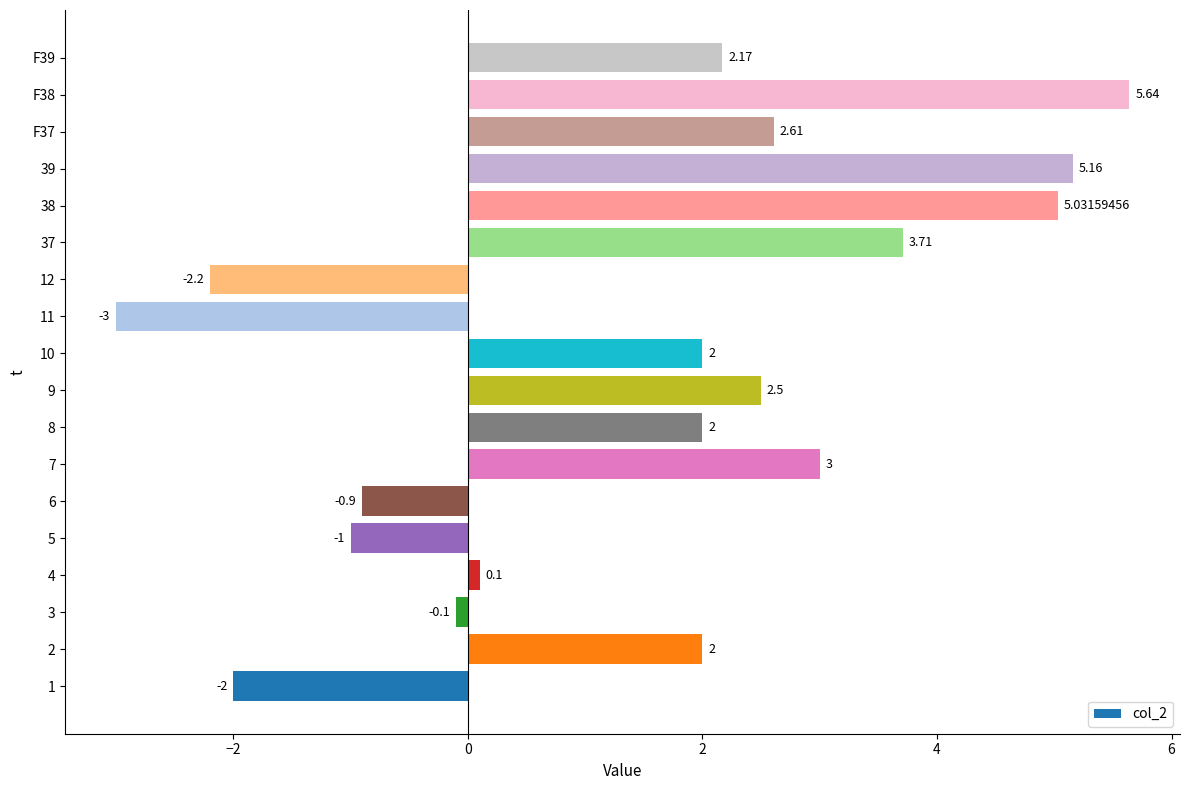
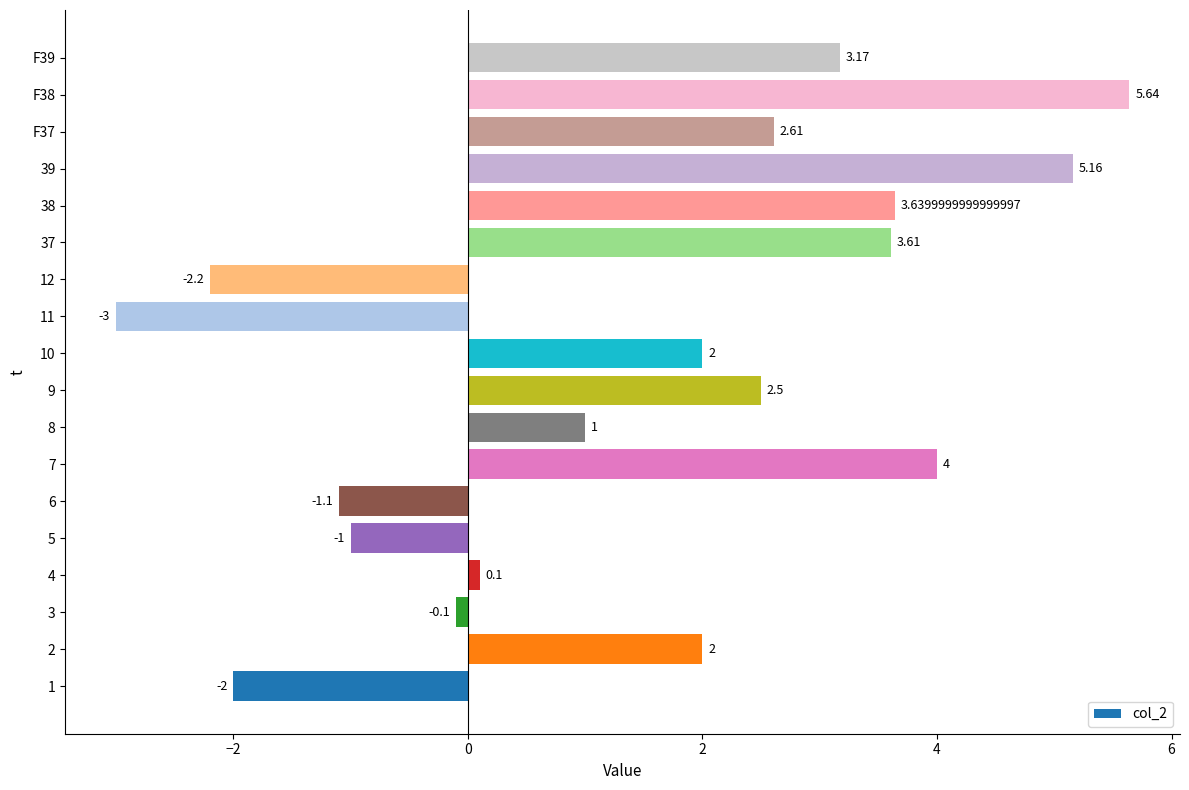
F39: 2.17 -> 3.17
38: 5.03159456 -> 3.6399999999999997
37: 3.71 -> 3.61
8: 2 -> 1
7: 3 -> 4
6: -0.9 -> -1.1
